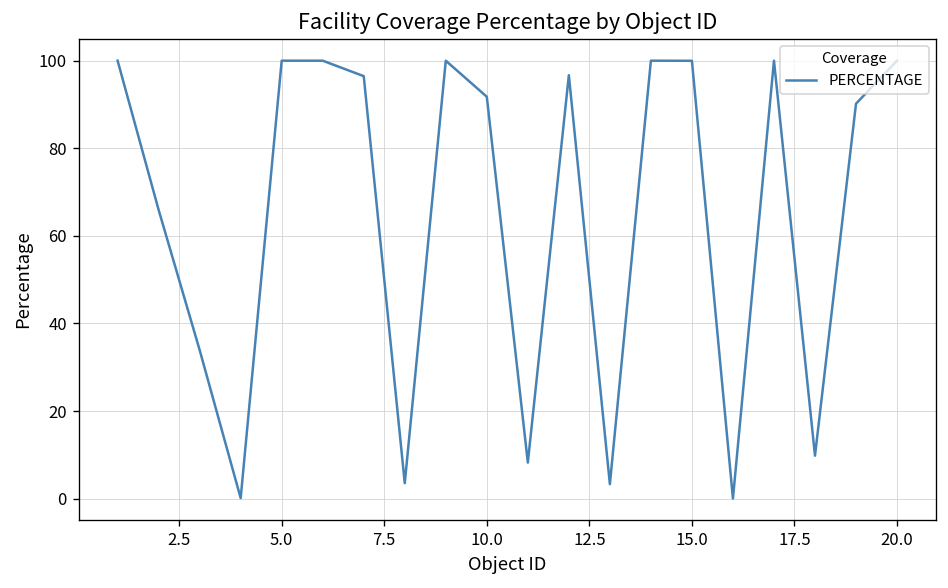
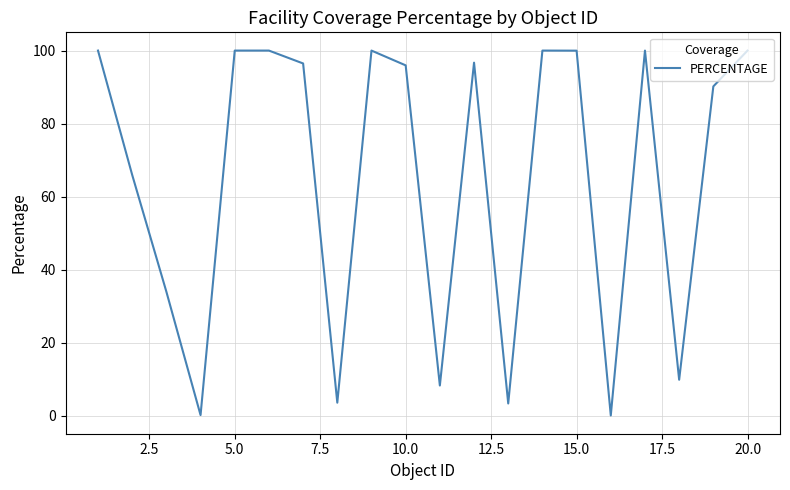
10.0: 92 -> 96
